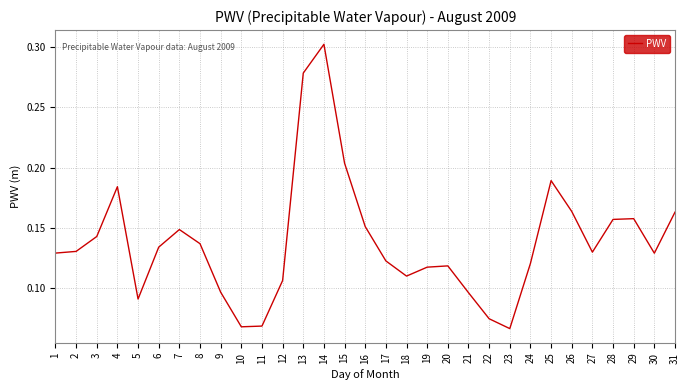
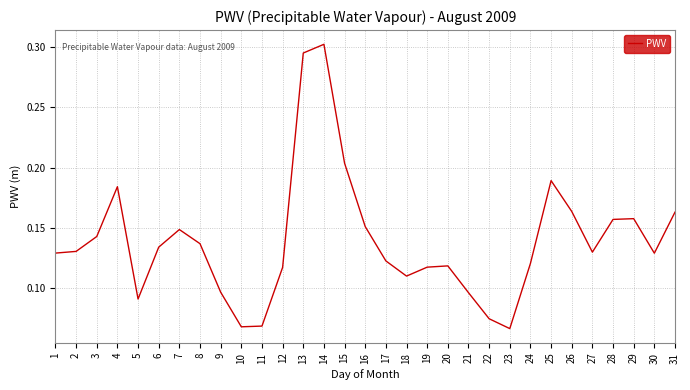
12: 0.106 -> 0.117
13: 0.278 -> 0.295
